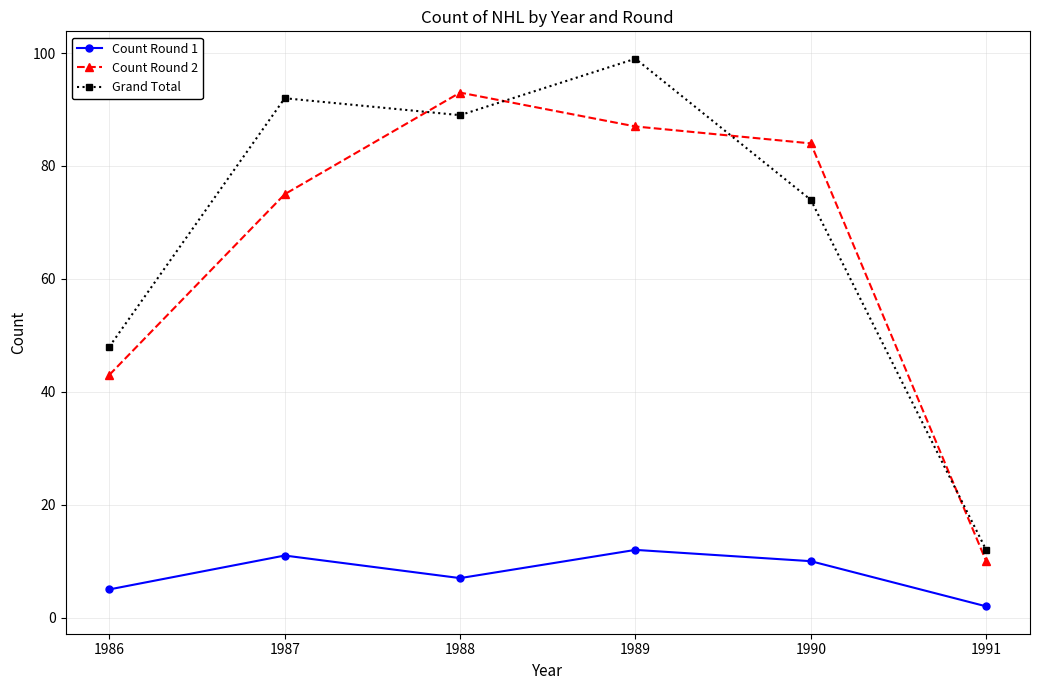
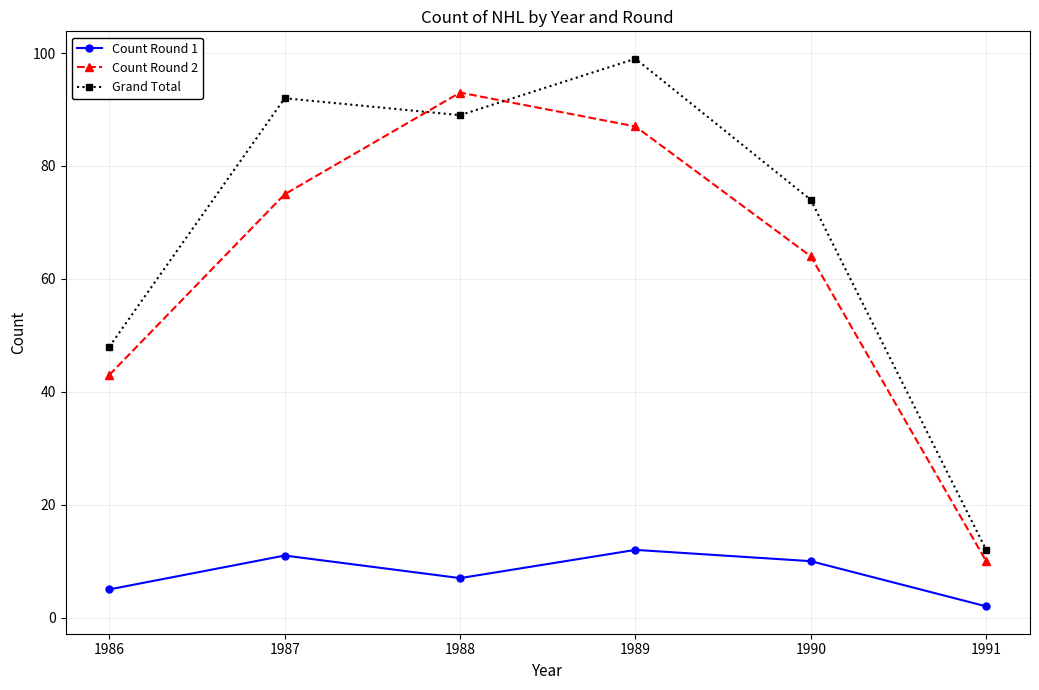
Count Round 2, 1990: 84 -> 64
